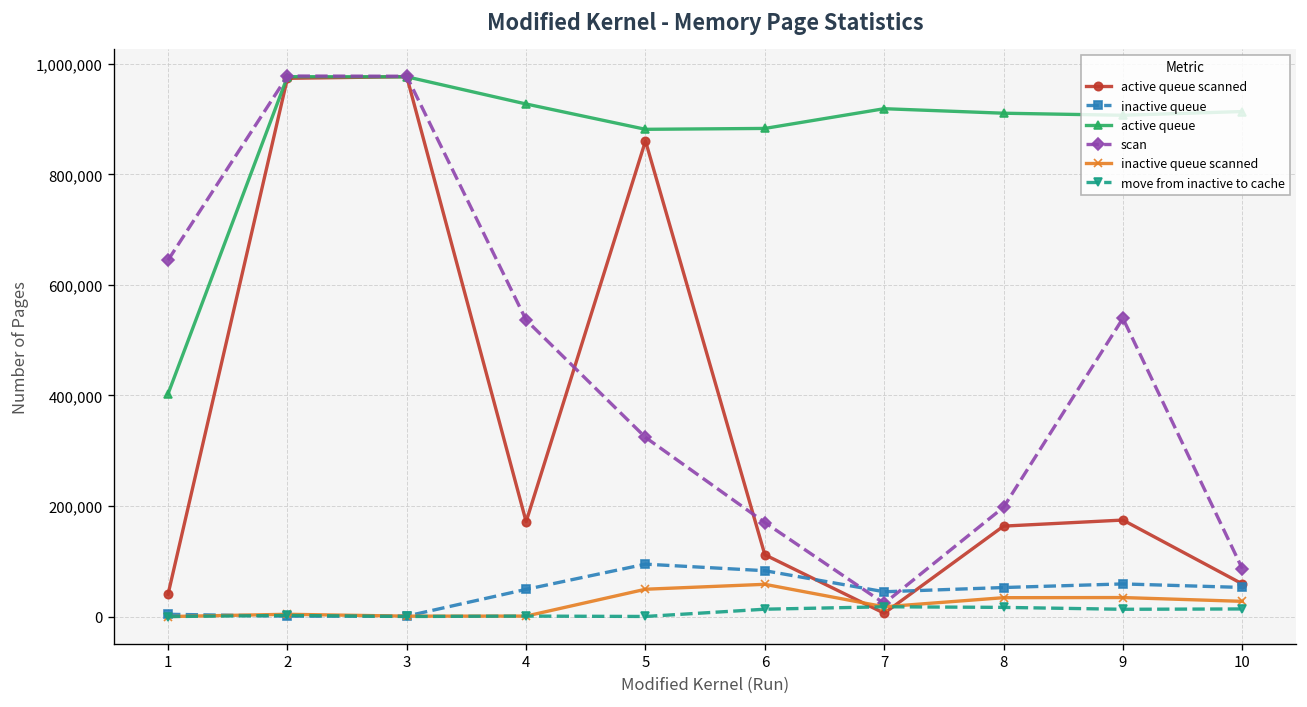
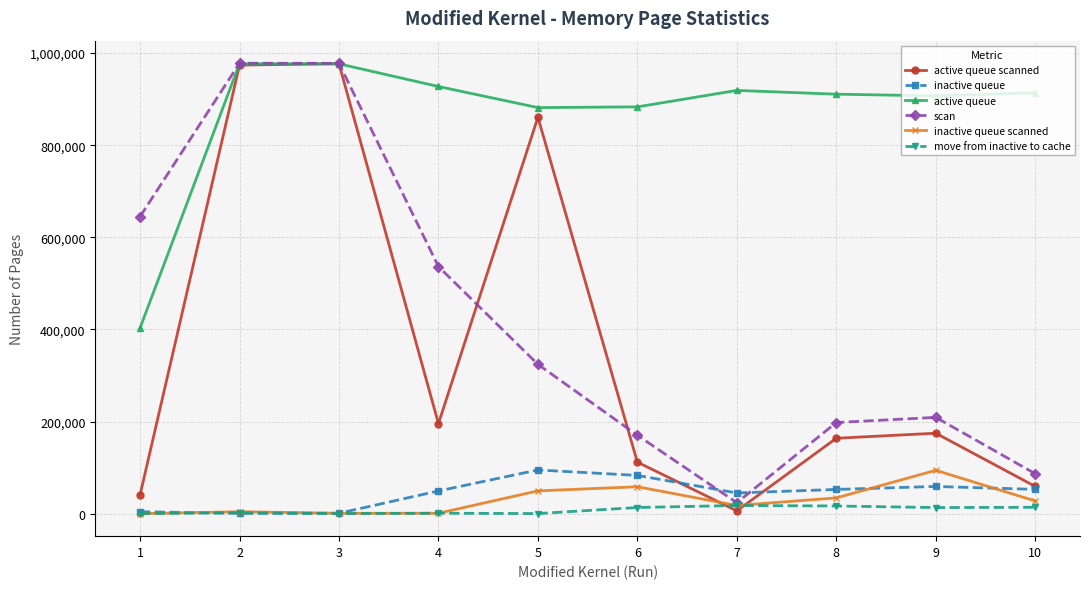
active queue scanned, 4: 170,000 -> 200,000
scan, 9: 540,000 -> 210,000
inactive queue scanned, 9: 30,000 -> 90,000
